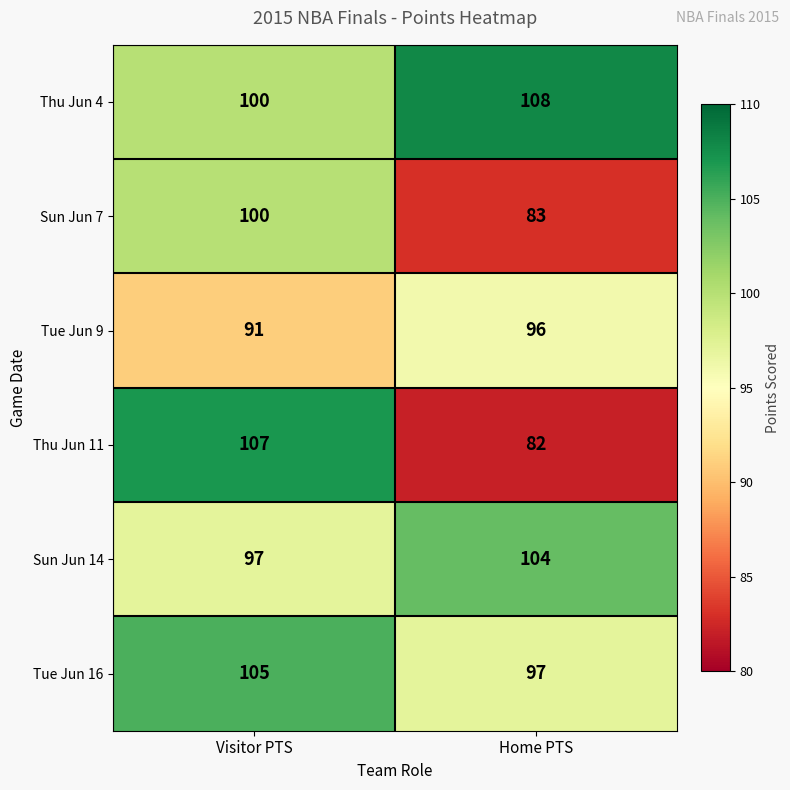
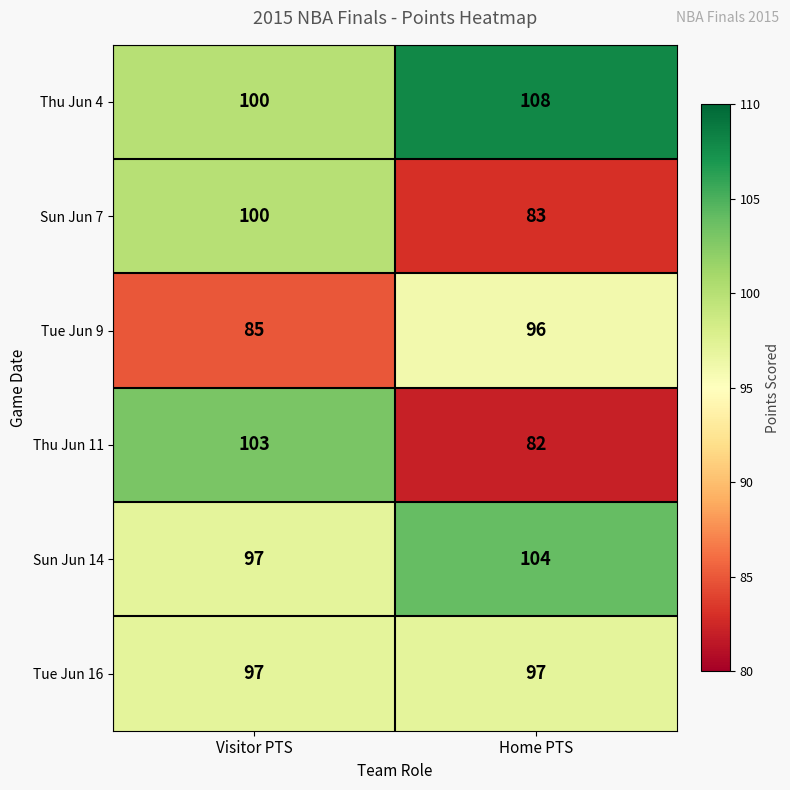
Tue Jun 9, Visitor PTS: 91 -> 85
Thu Jun 11, Visitor PTS: 107 -> 103
Tue Jun 16, Visitor PTS: 105 -> 97
